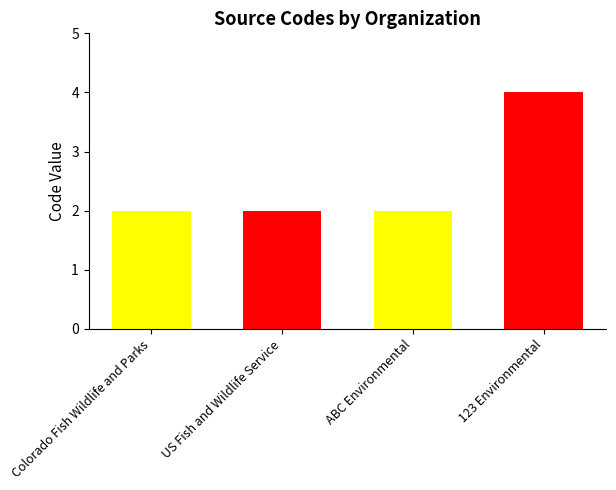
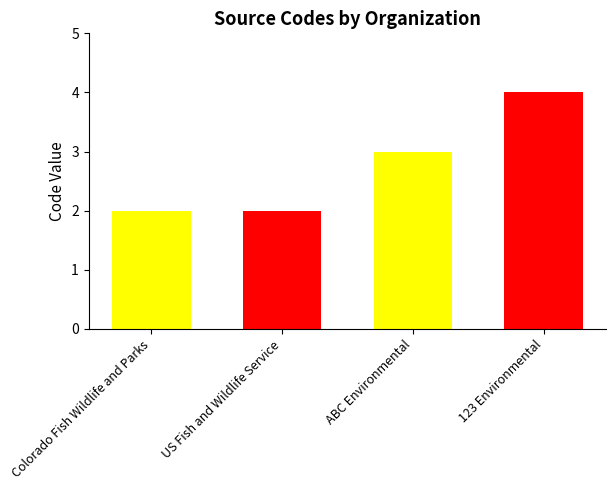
ABC Environmental: 2 -> 3
